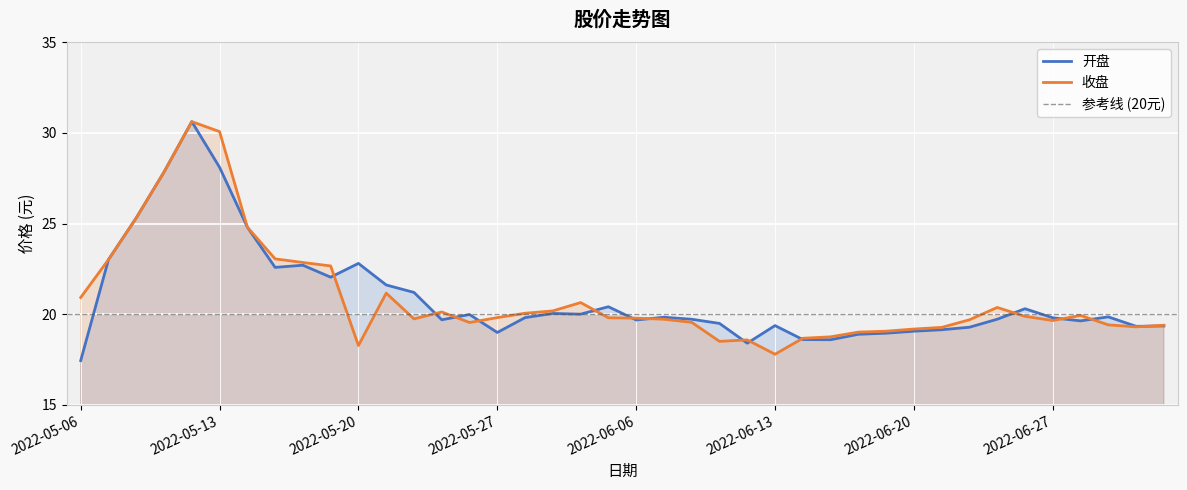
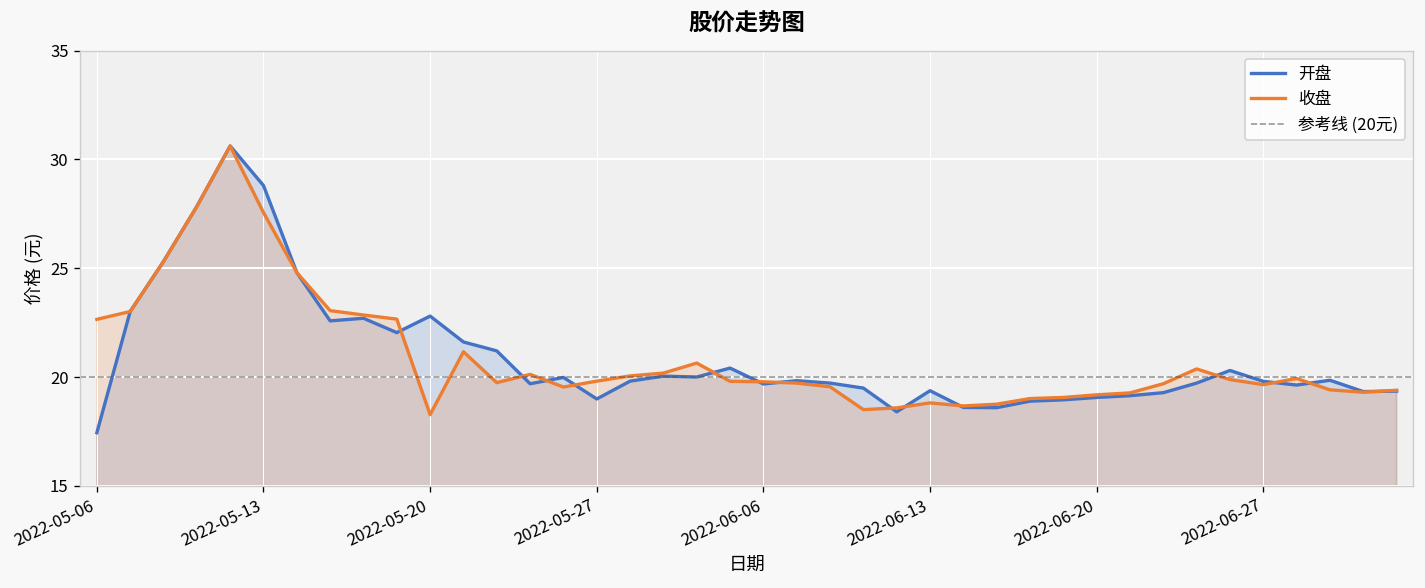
收盘, 2022-05-06: 20.9 -> 22.7
开盘, 2022-05-13: 28.1 -> 28.8
收盘, 2022-05-13: 30.1 -> 27.6
收盘, 2022-06-13: 17.8 -> 18.8
